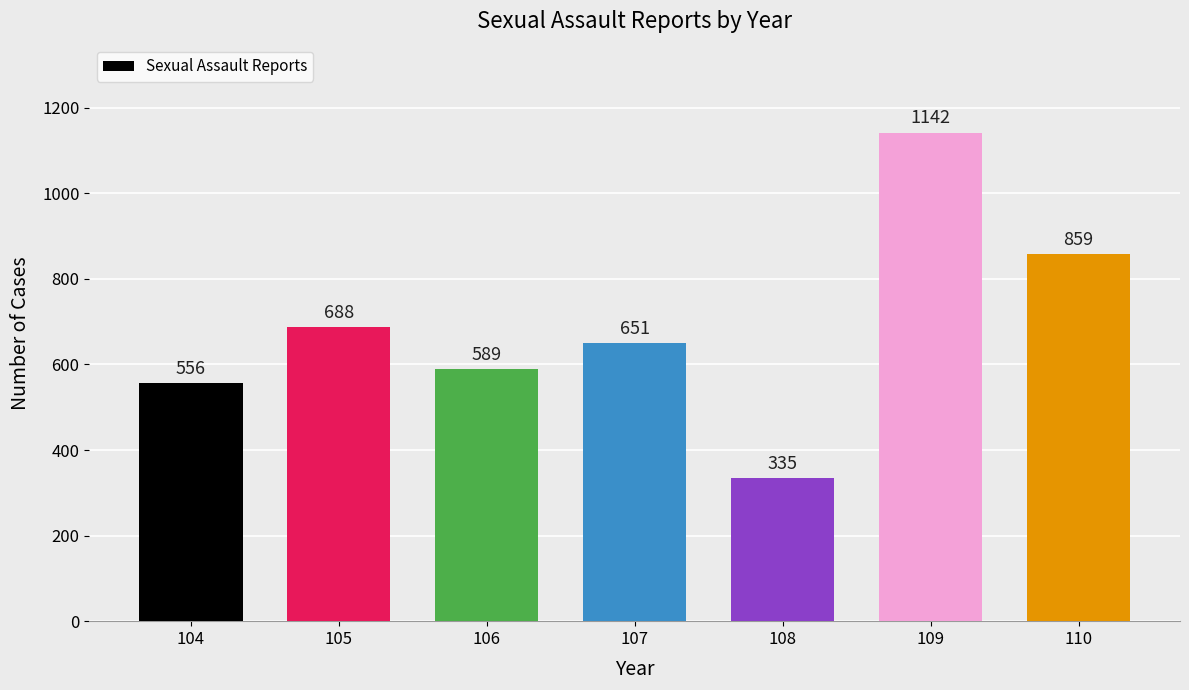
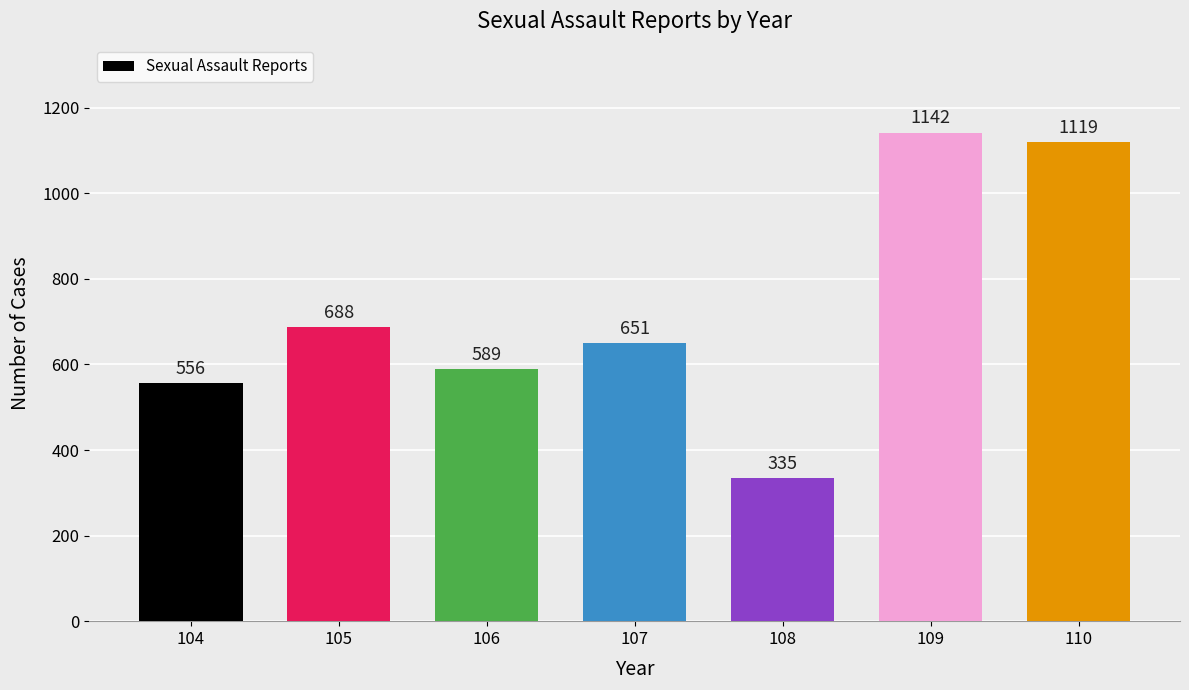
110: 859 -> 1119
